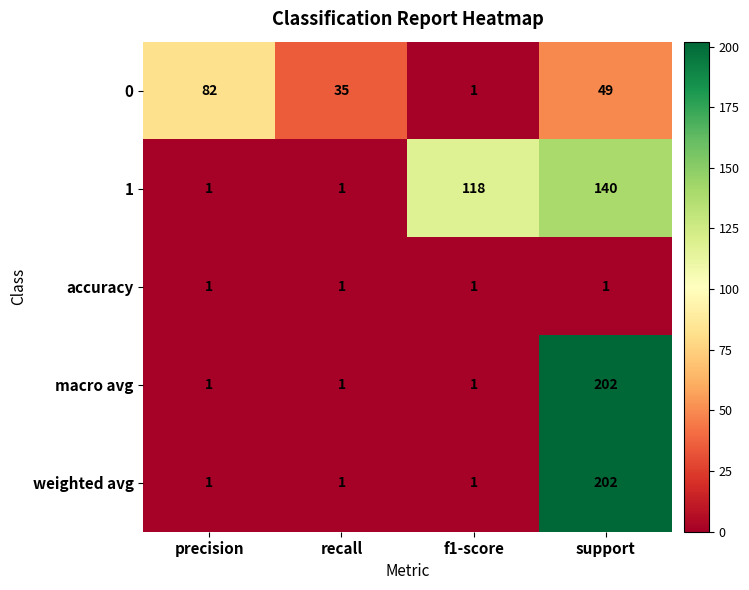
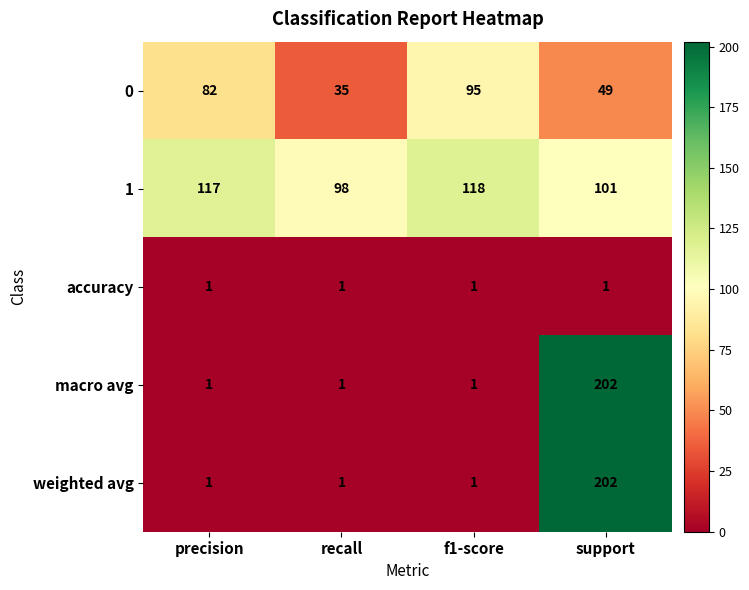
0, f1-score: 1 -> 95
1, precision: 1 -> 117
1, recall: 1 -> 98
1, support: 140 -> 101
